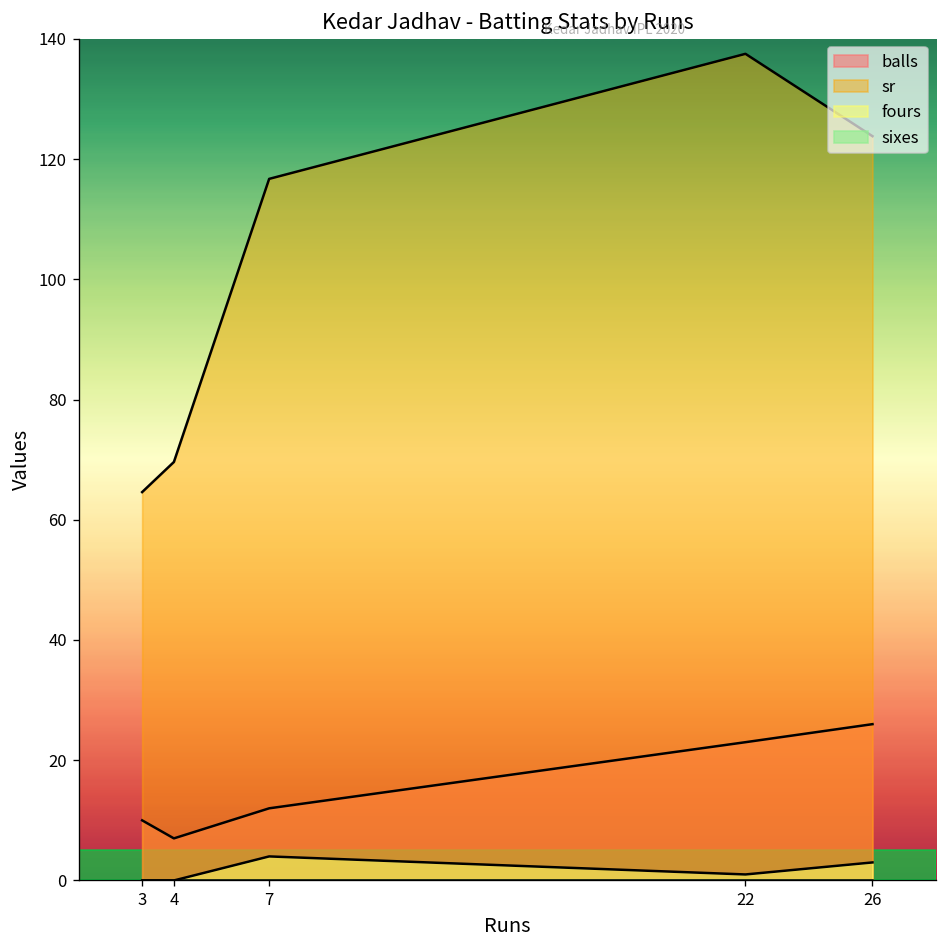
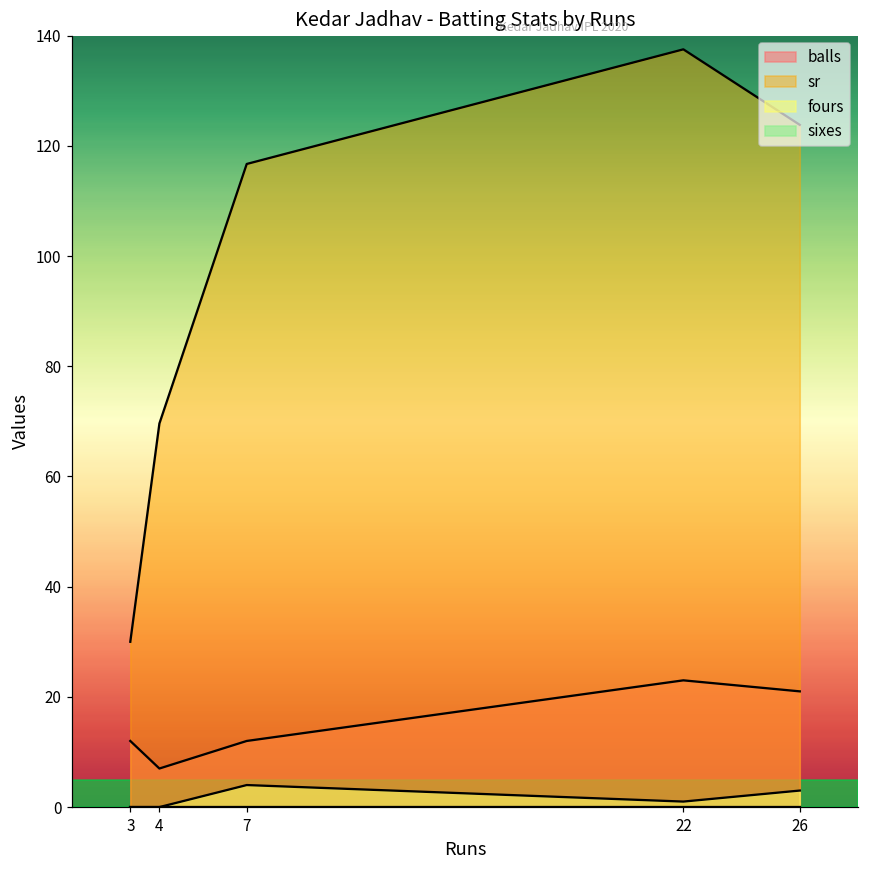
balls, 3: 10 -> 12
sr, 3: 65 -> 30
balls, 26: 26 -> 21
